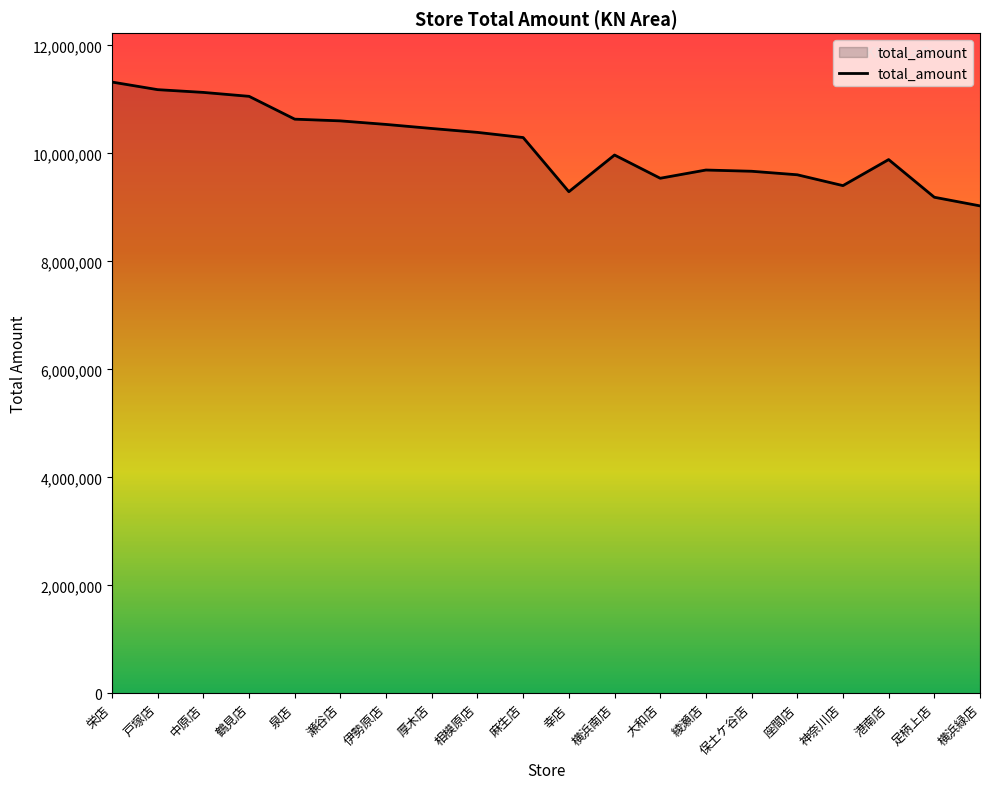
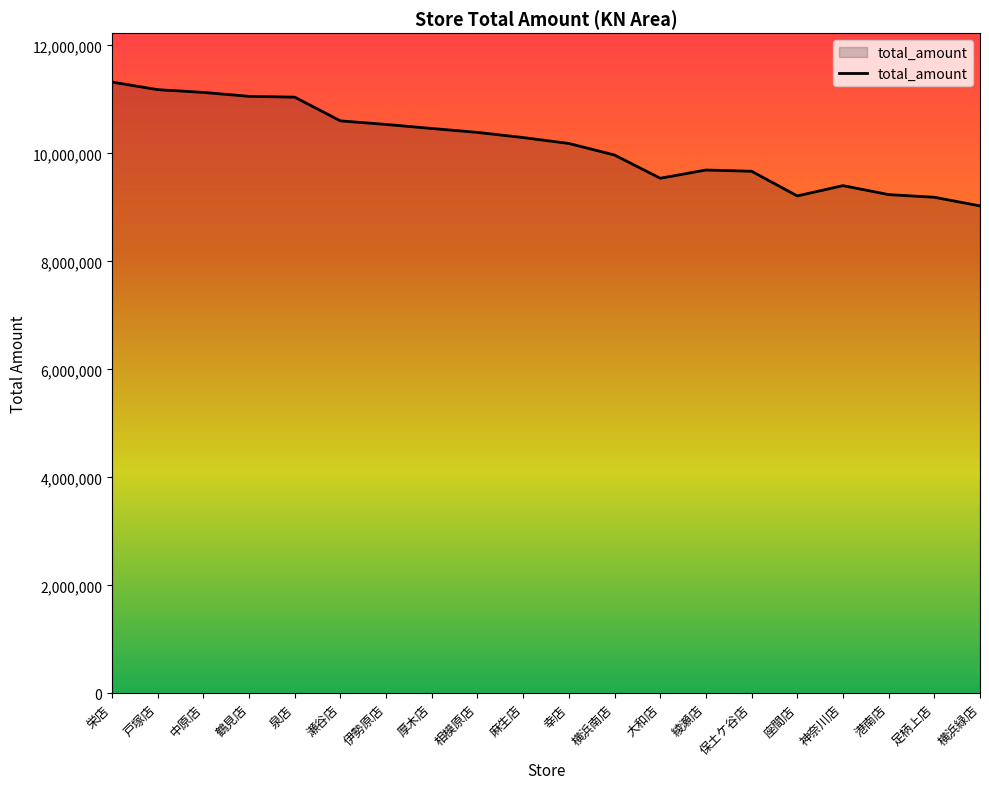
泉店: 10,600,000 -> 11,000,000
幸店: 9,300,000 -> 10,200,000
座間店: 9,600,000 -> 9,200,000
港南店: 9,900,000 -> 9,200,000
